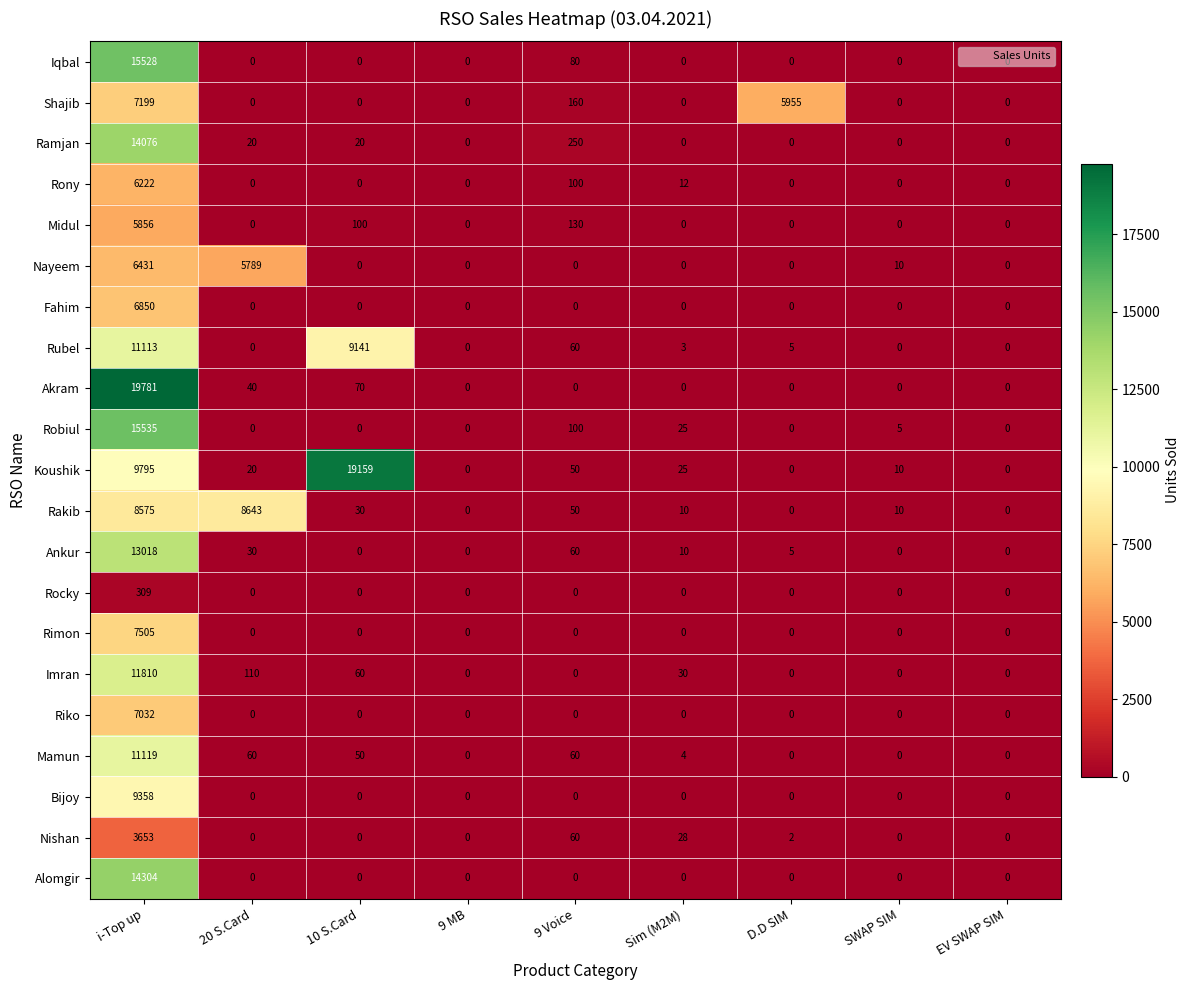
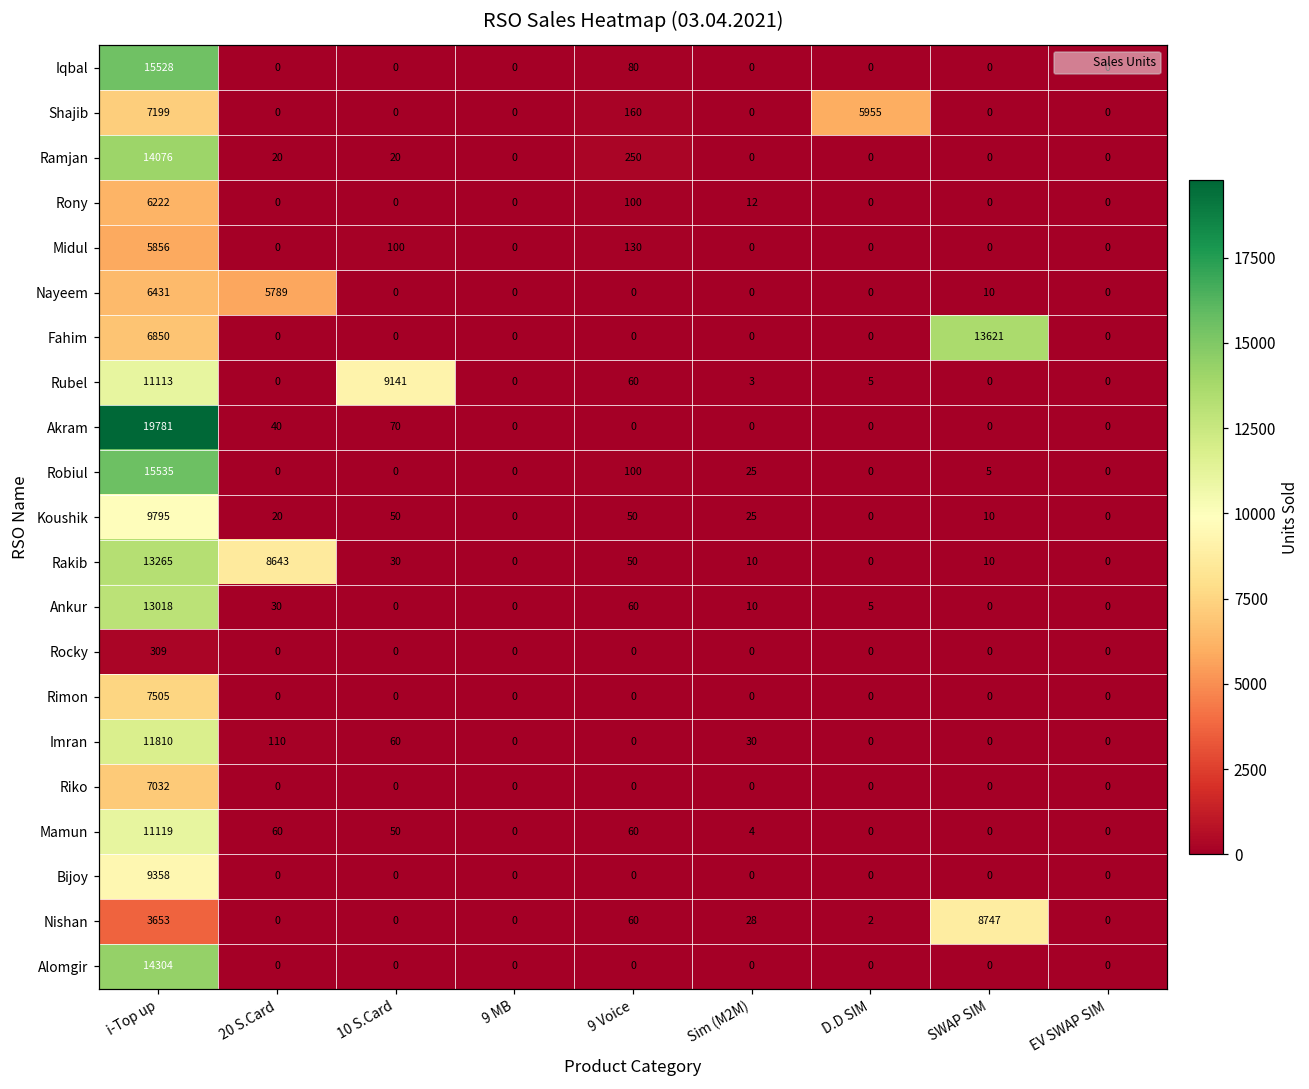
Fahim, SWAP SIM: 0 -> 13621
Koushik, 10 S.Card: 19159 -> 50
Rakib, i-Top up: 8575 -> 13265
Nishan, SWAP SIM: 0 -> 8747
